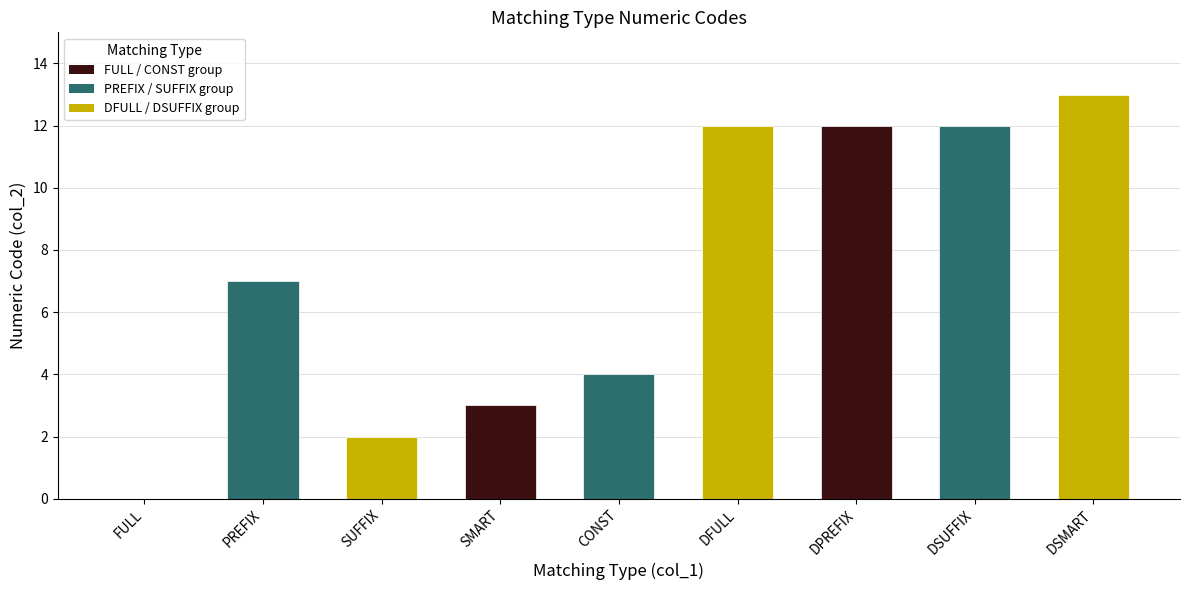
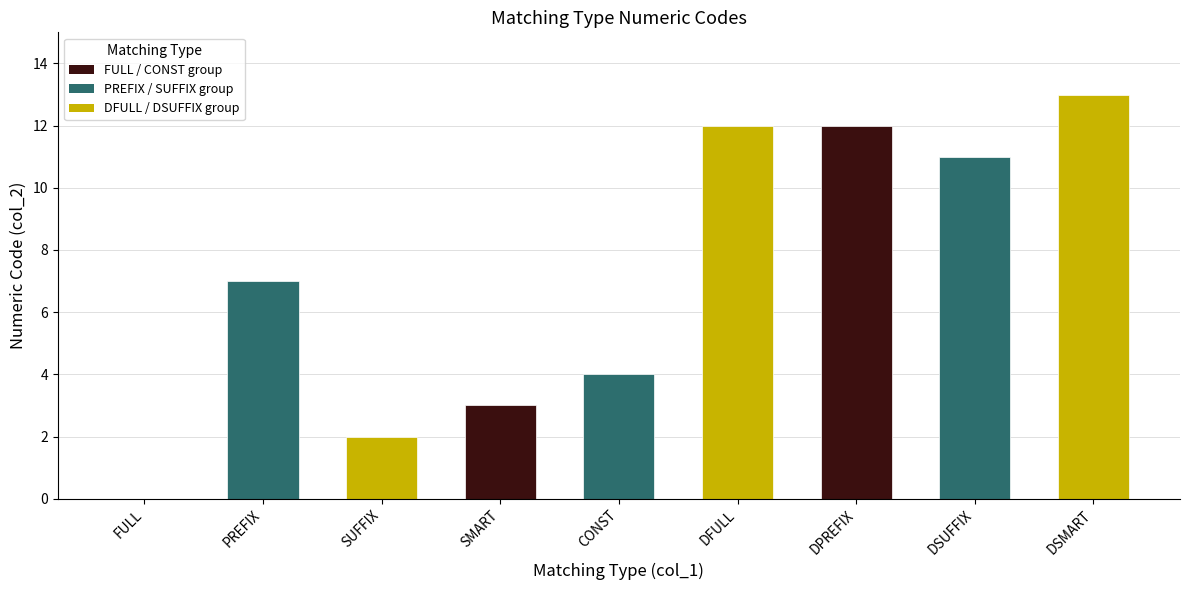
DSUFFIX: 12 -> 11
